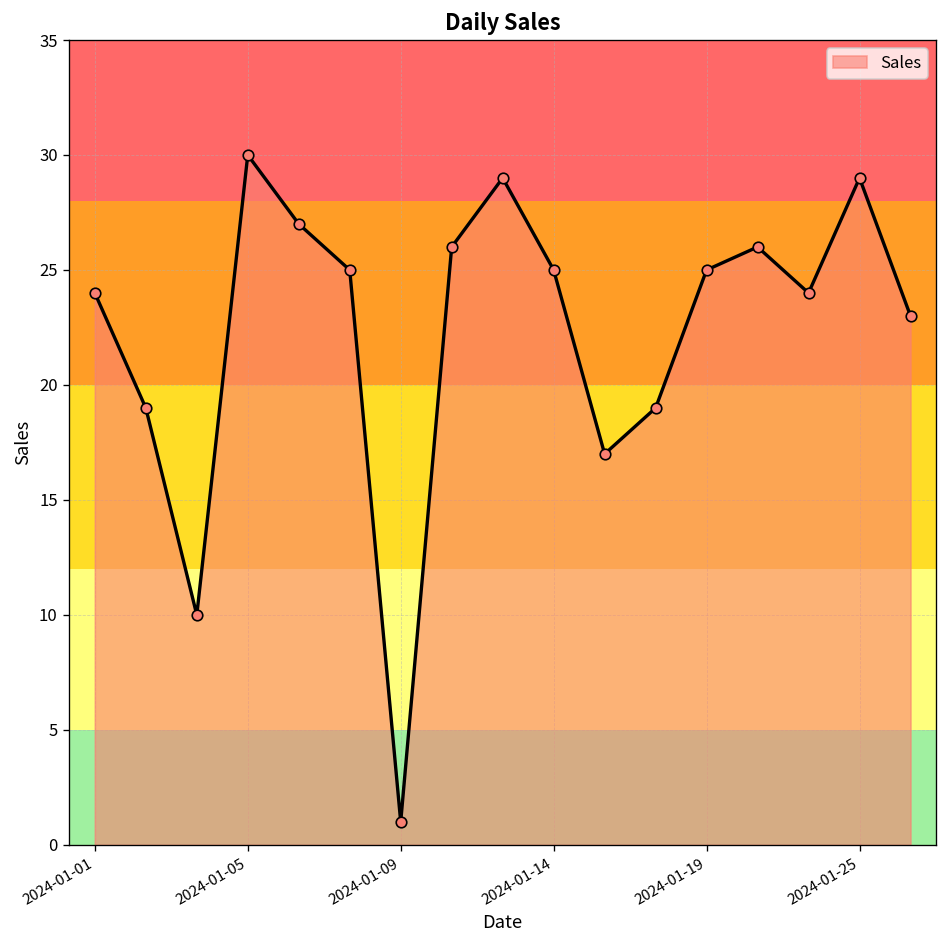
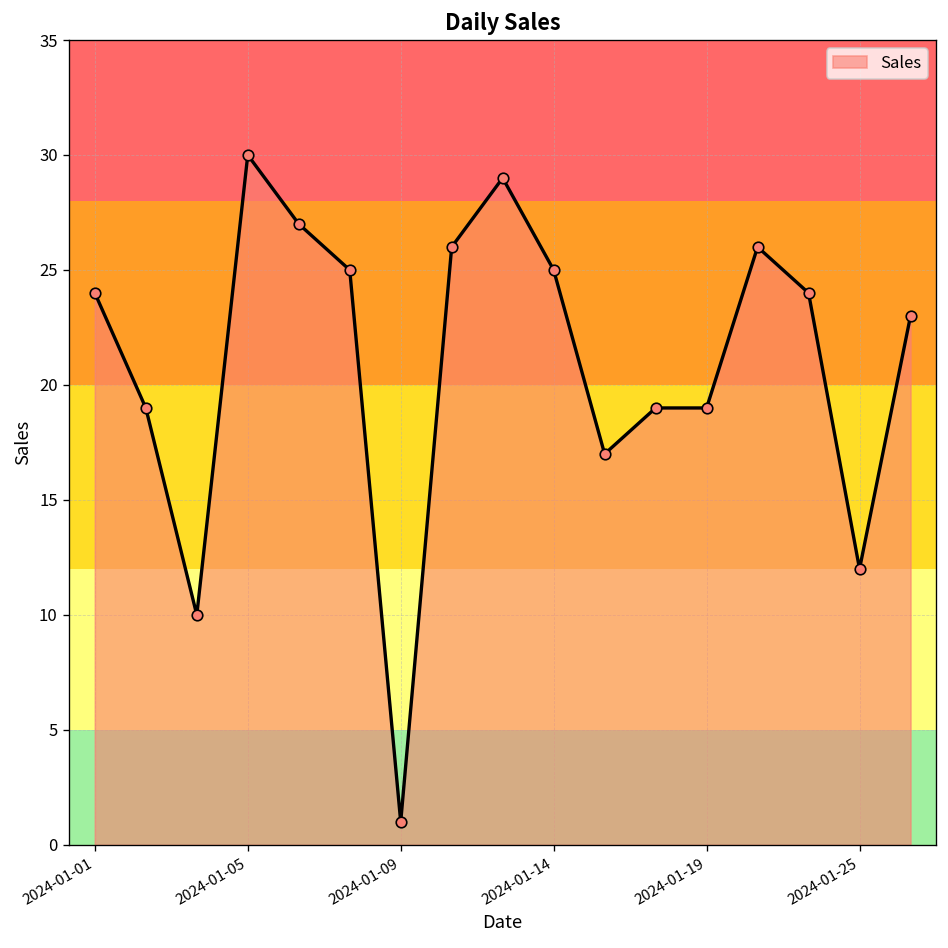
2024-01-19: 25 -> 19
2024-01-25: 29 -> 12
